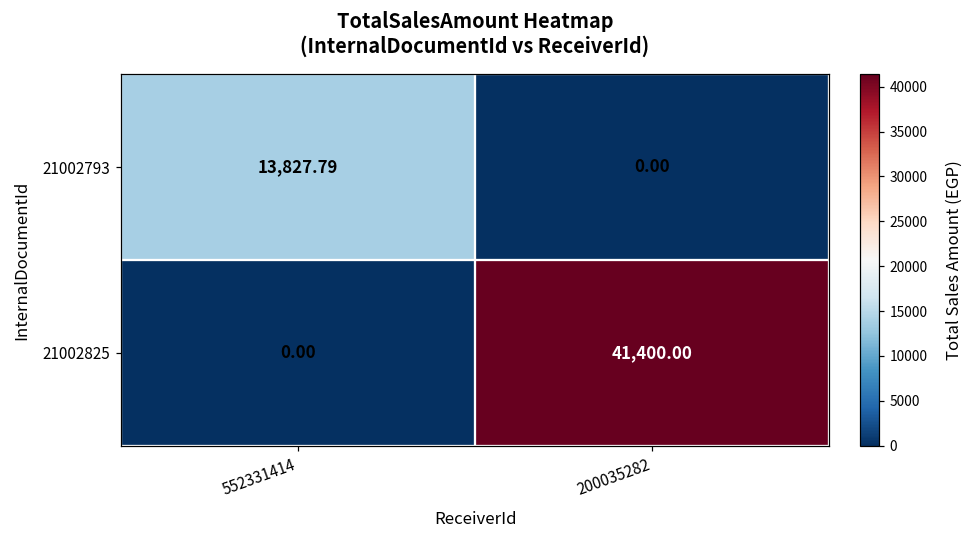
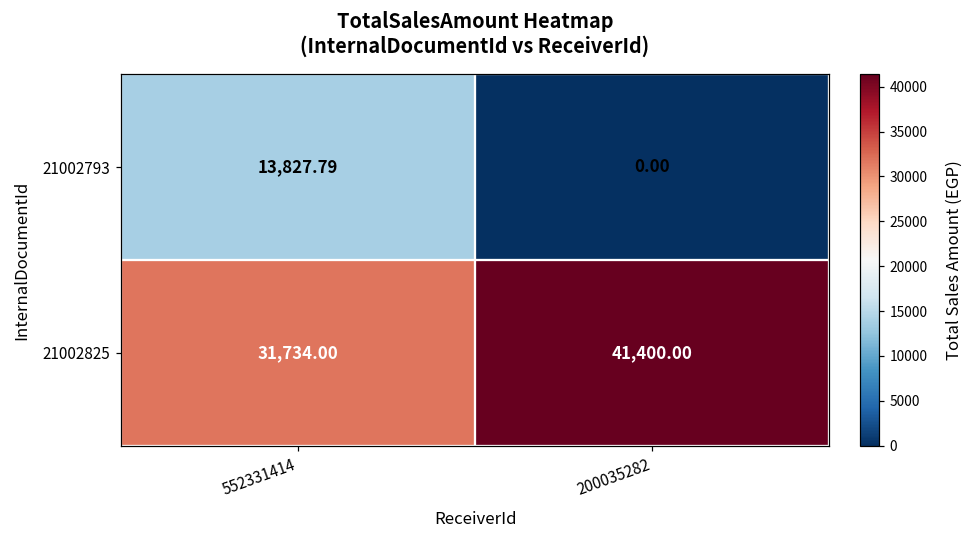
21002825, 552331414: 0.00 -> 31,734.00
